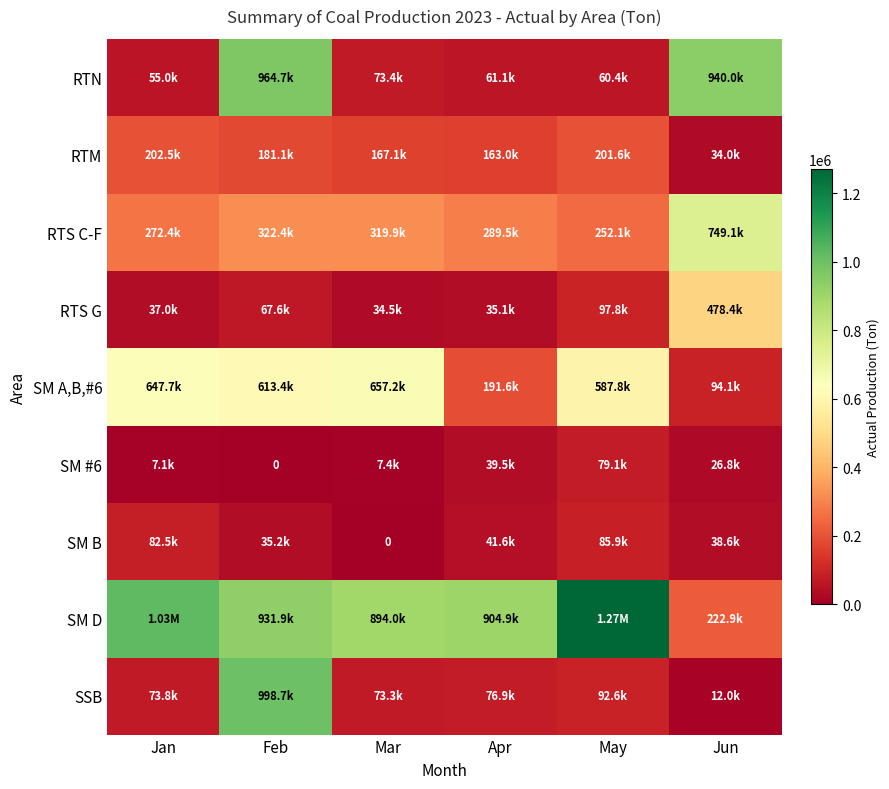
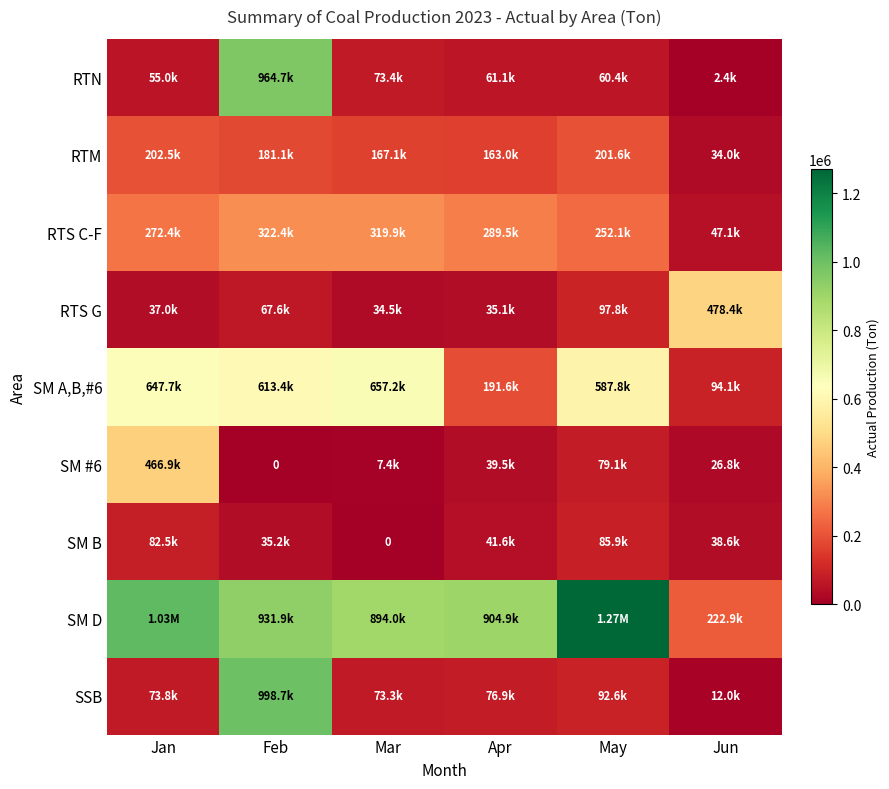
RTN, Jun: 940.0k -> 2.4k
RTS C-F, Jun: 749.1k -> 47.1k
SM #6, Jan: 7.1k -> 466.9k
